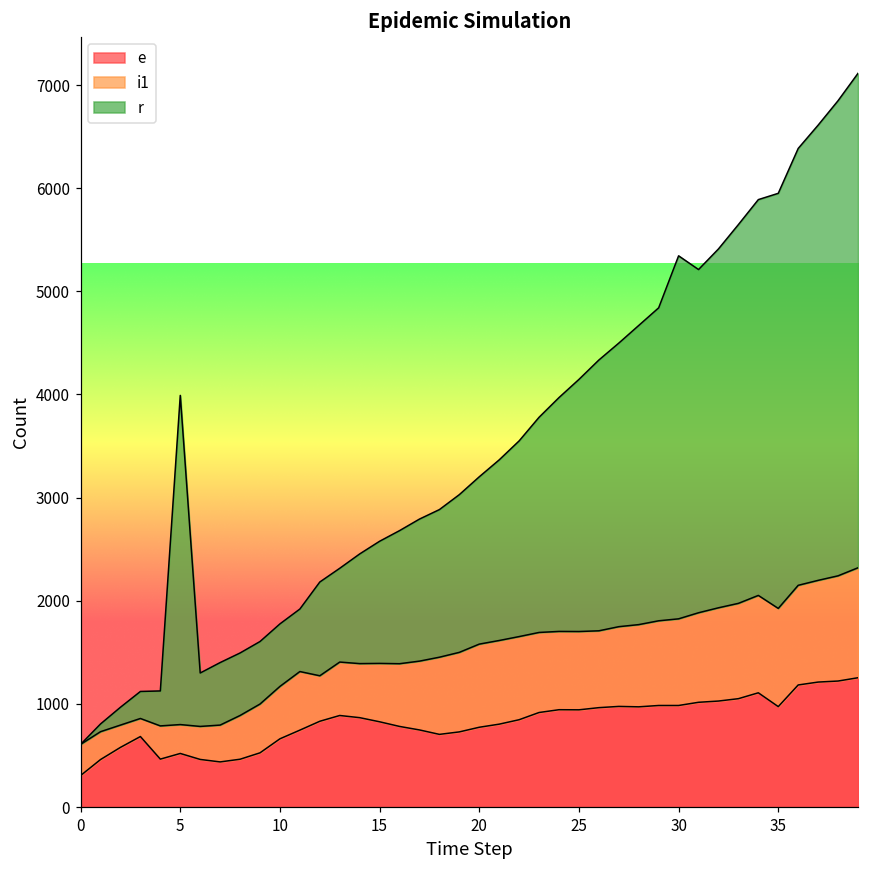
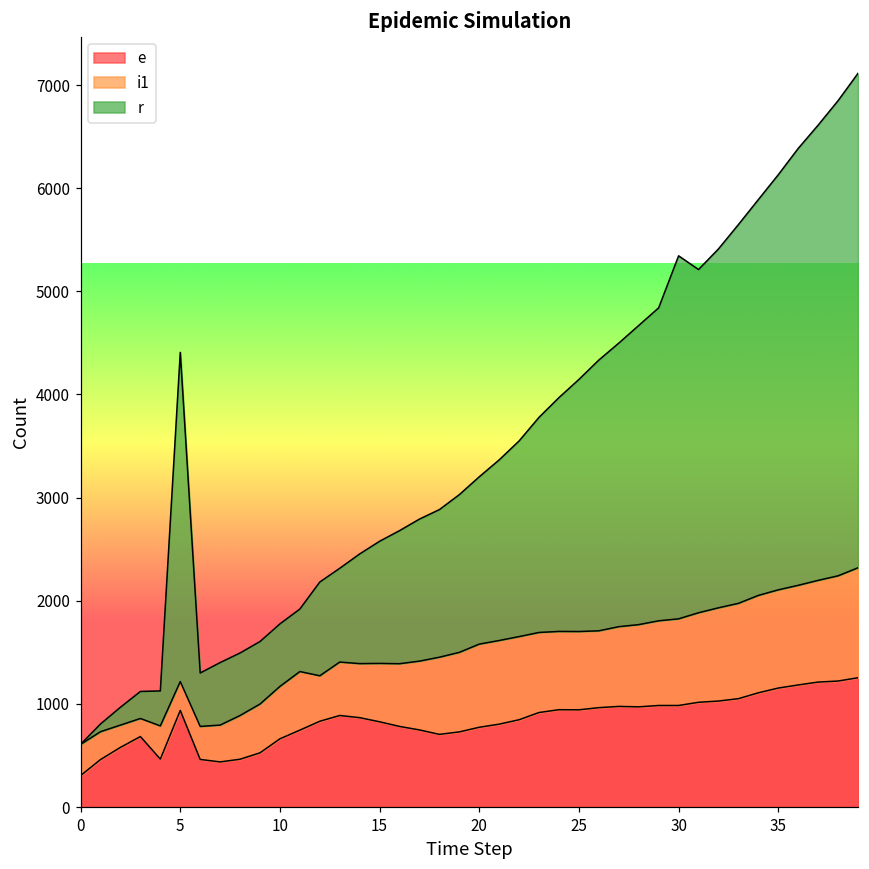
e, 5: 500 -> 900
e, 35: 1000 -> 1200
